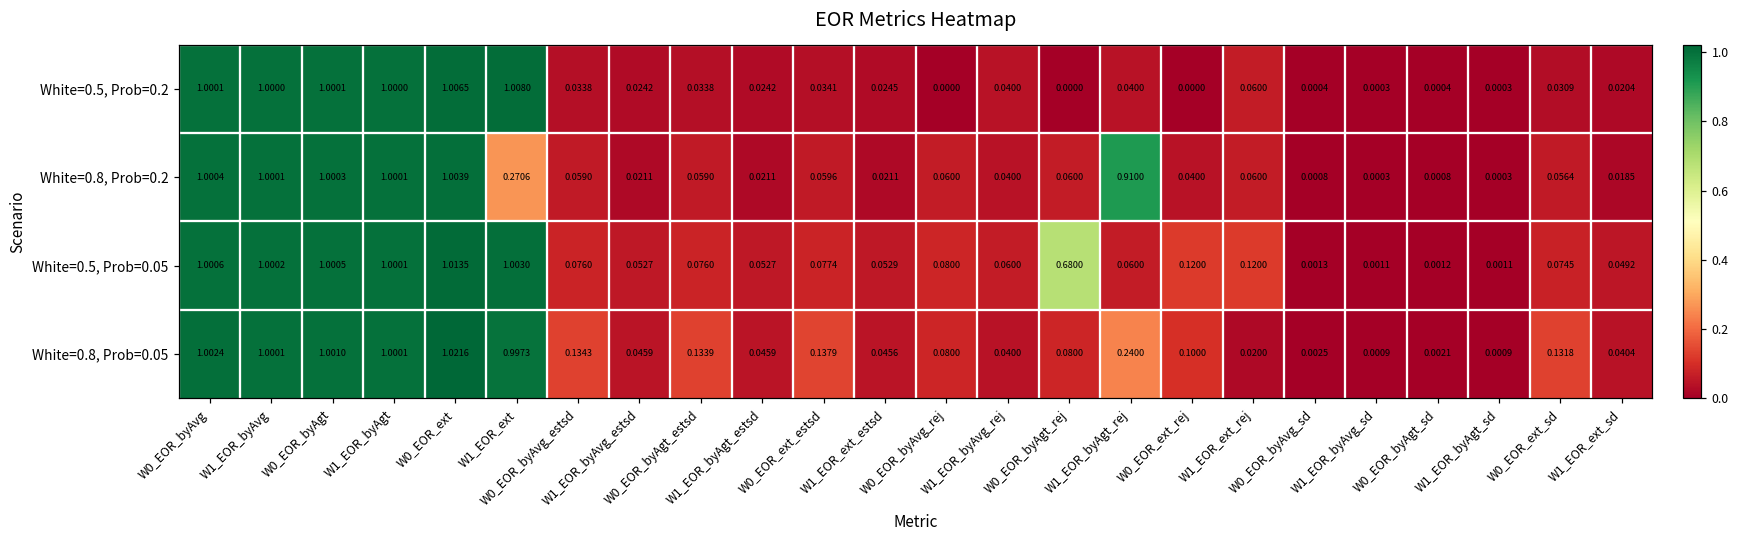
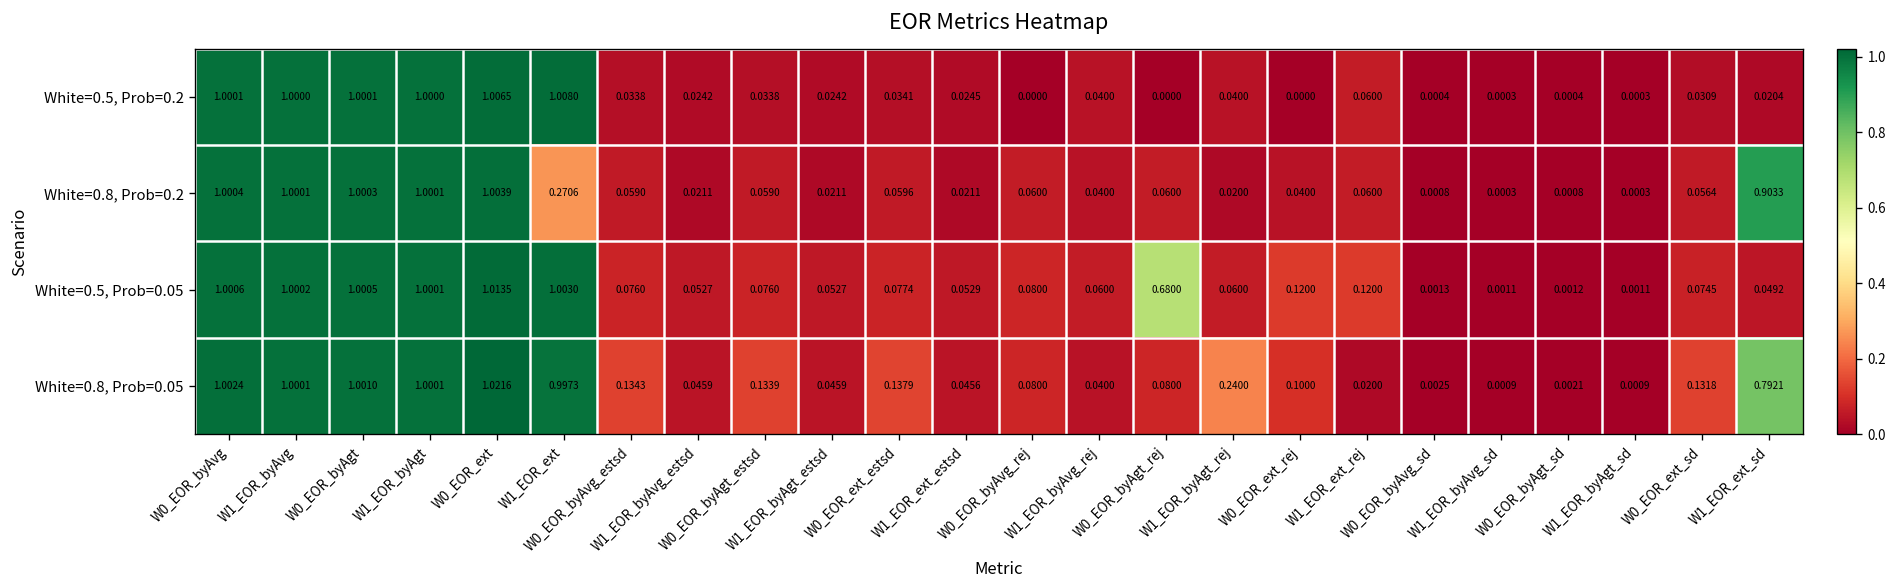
White=0.8, Prob=0.2, W1_EOR_byAgt_rej: 0.9100 -> 0.0200
White=0.8, Prob=0.2, W1_EOR_ext_sd: 0.0185 -> 0.9033
White=0.8, Prob=0.05, W1_EOR_ext_sd: 0.0404 -> 0.7921
